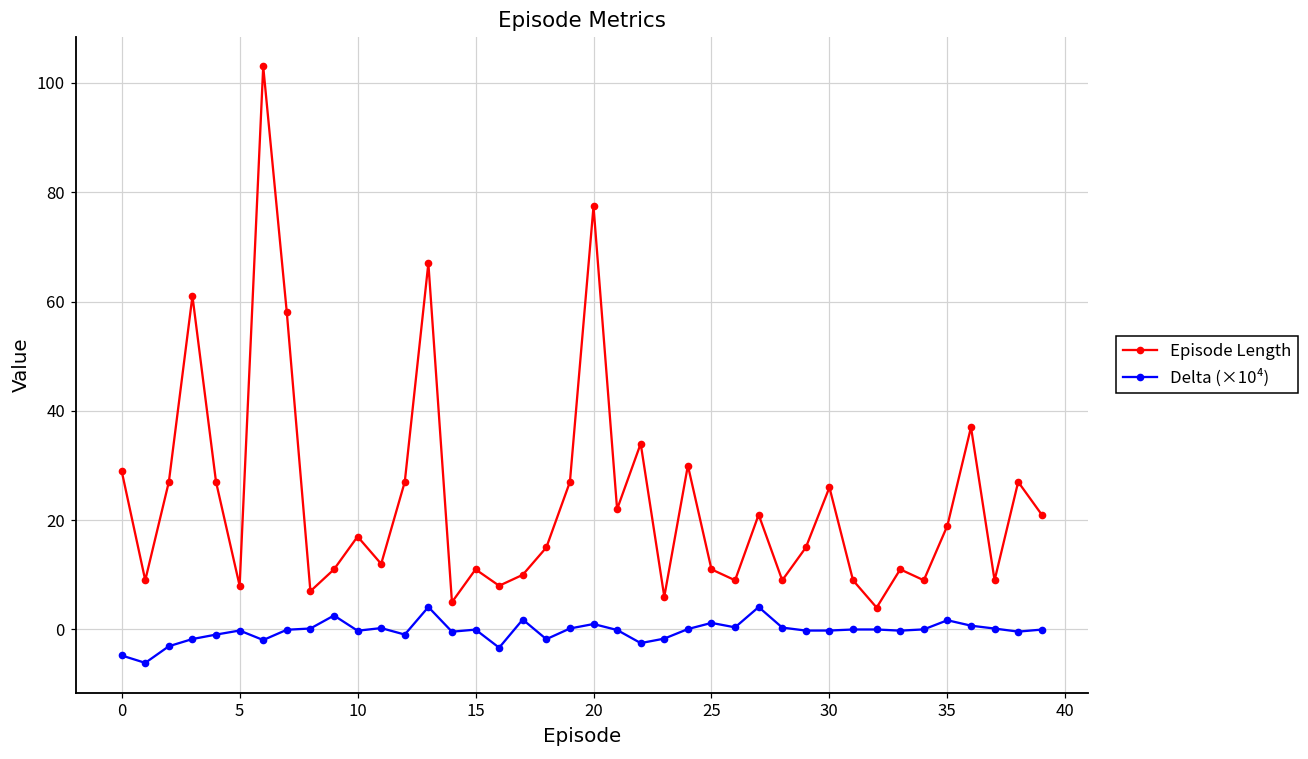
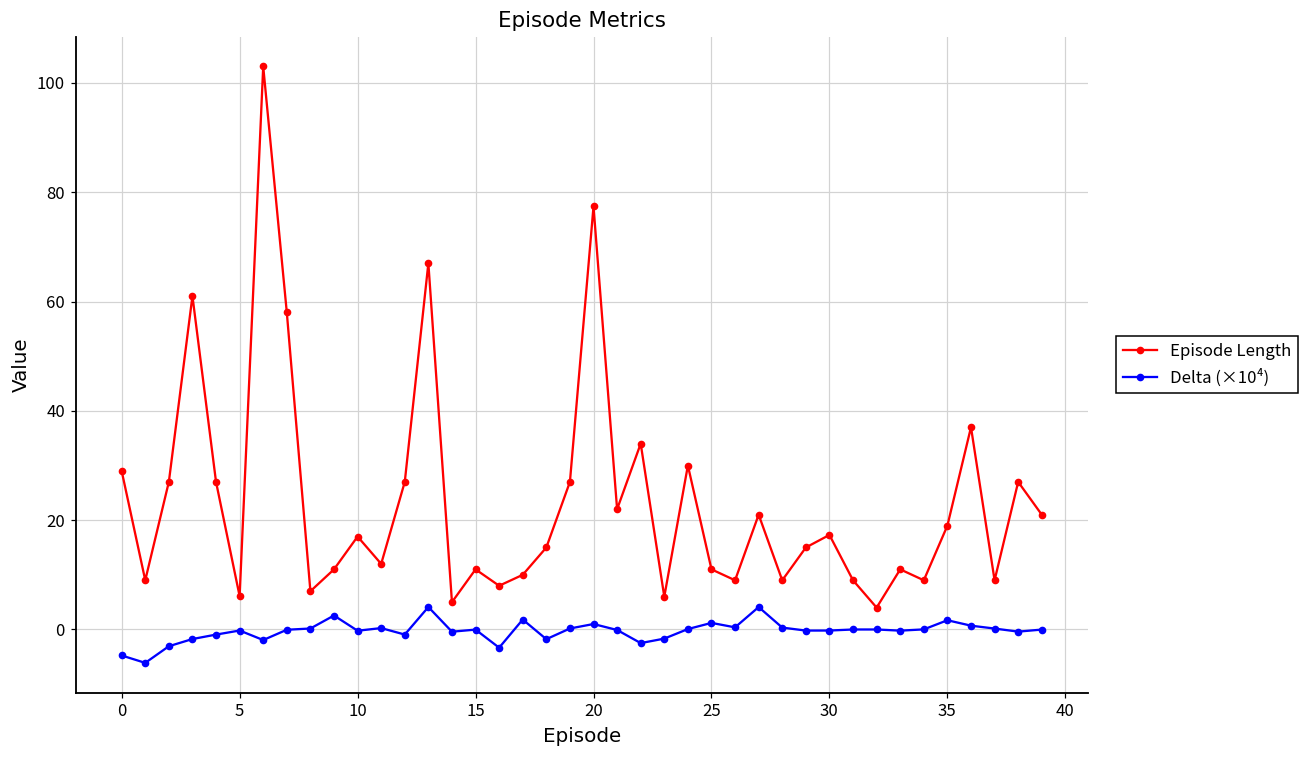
Episode Length, 5: 8 -> 6
Episode Length, 30: 26 -> 17
